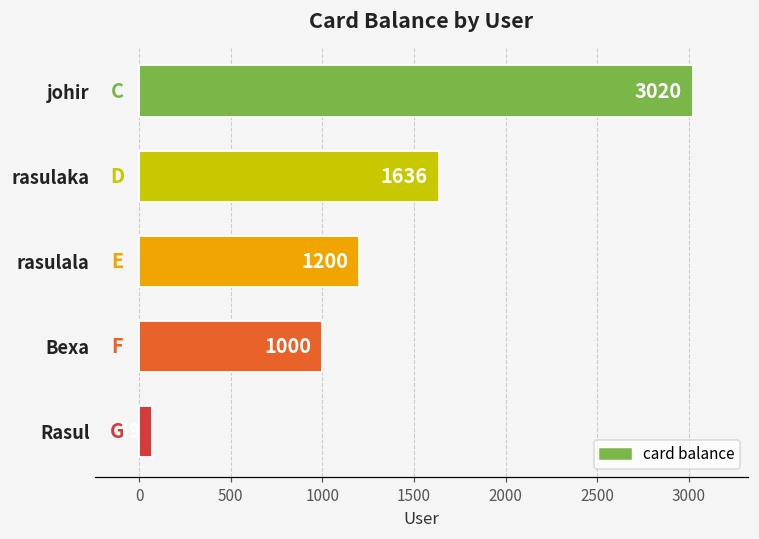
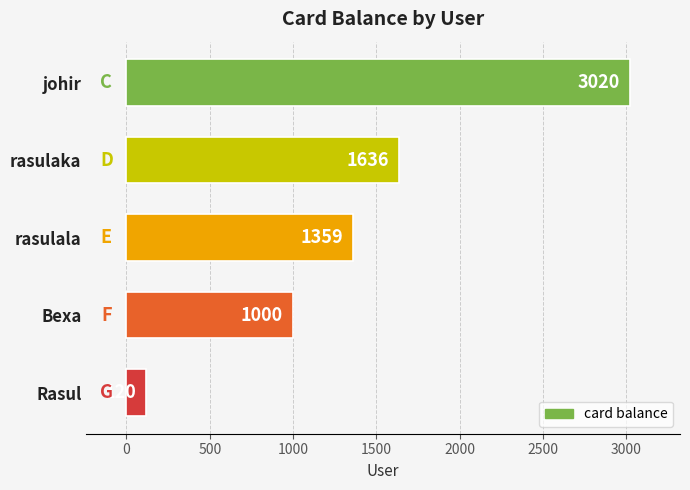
rasulala: 1200 -> 1359
Rasul: 70 -> 120
